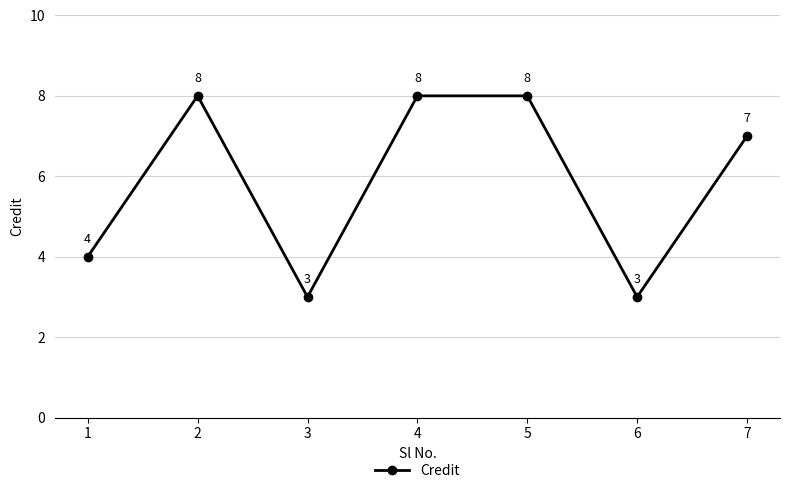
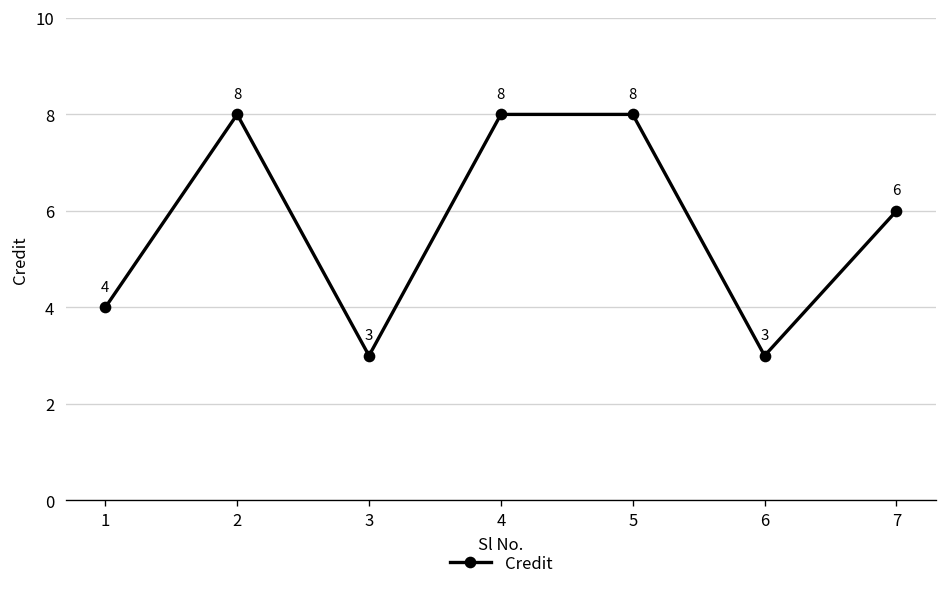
7: 7 -> 6
